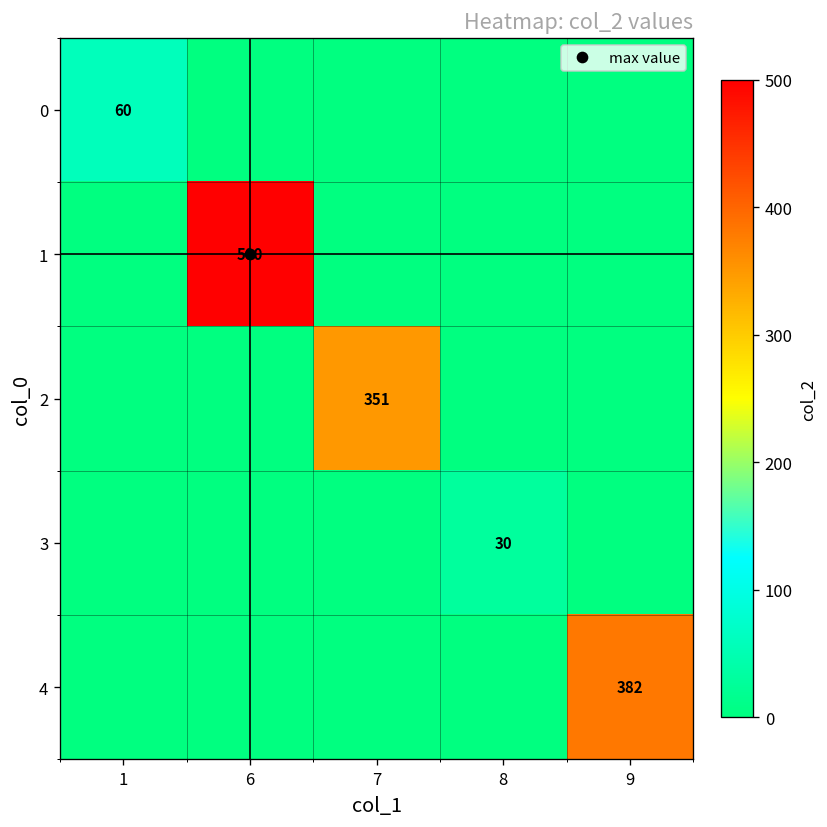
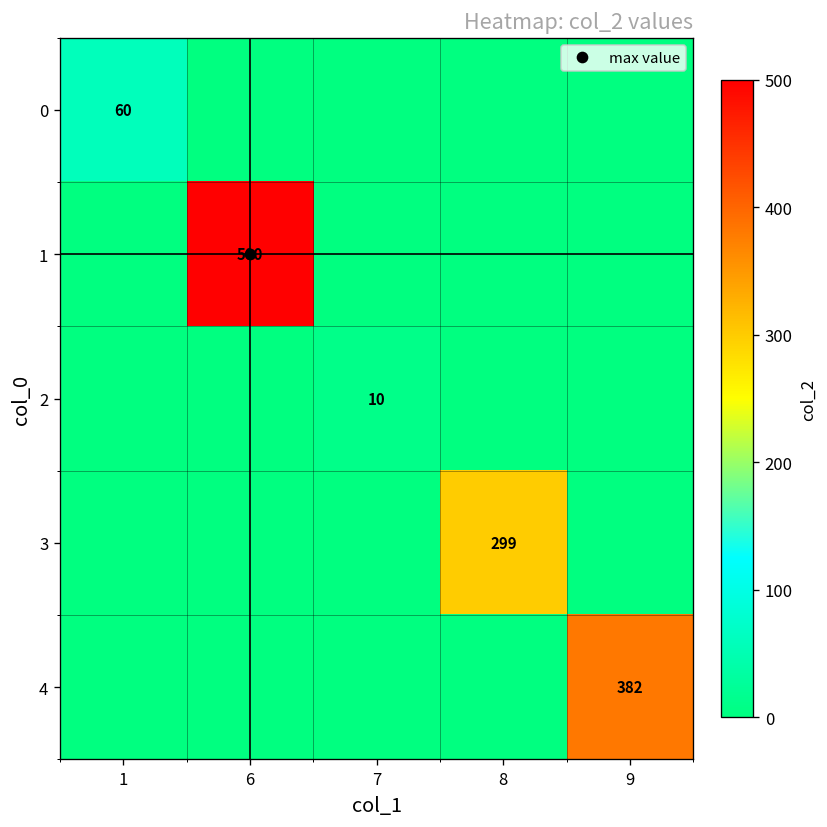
2, 7: 351 -> 10
3, 8: 30 -> 299
